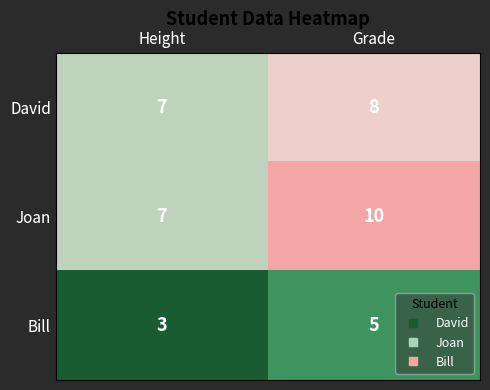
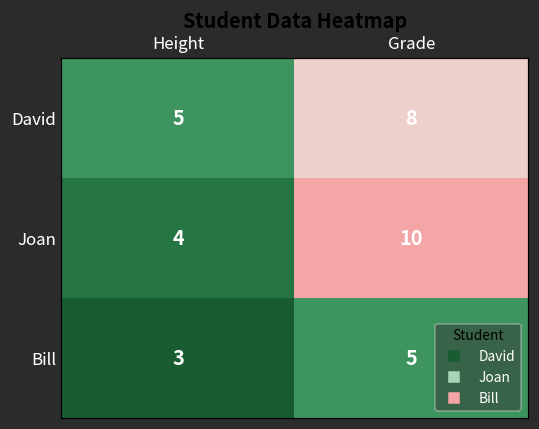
David, Height: 7 -> 5
Joan, Height: 7 -> 4
